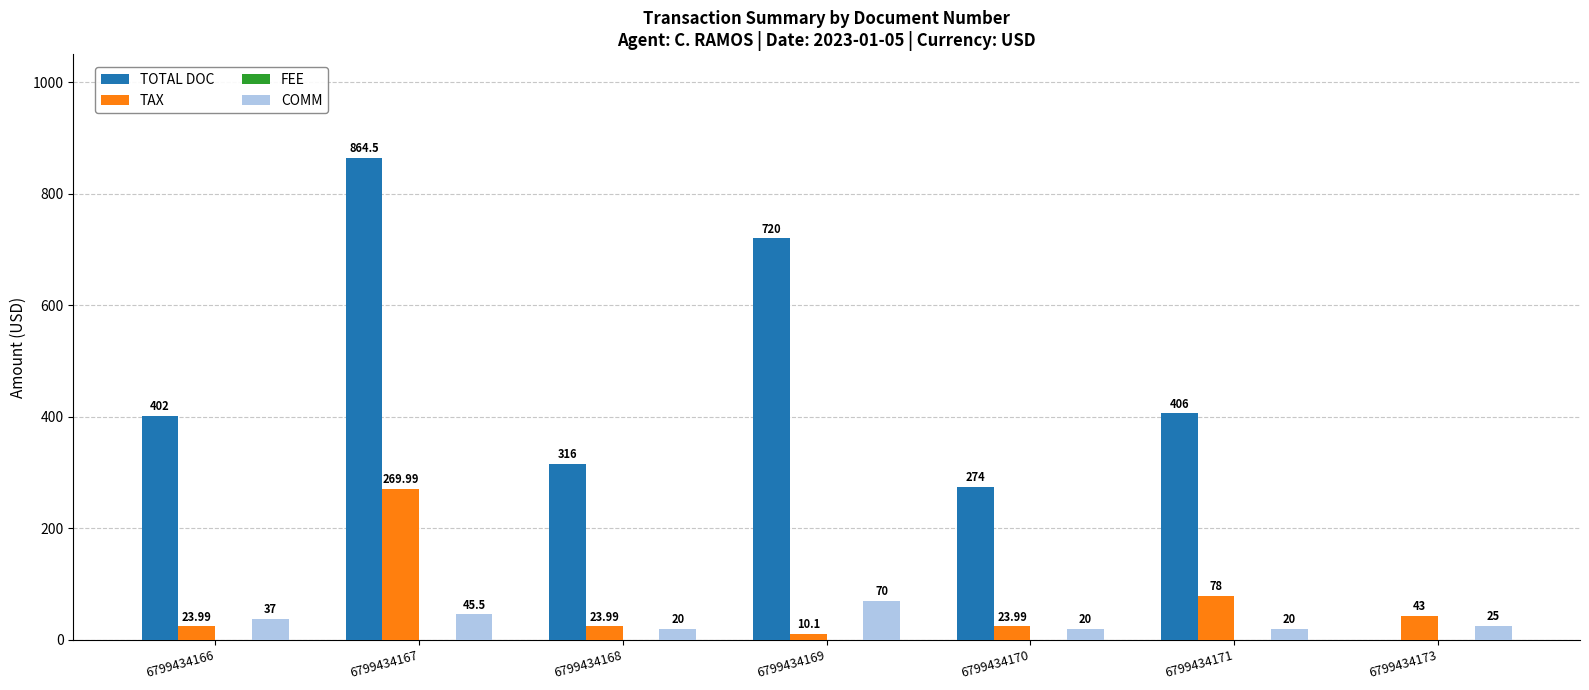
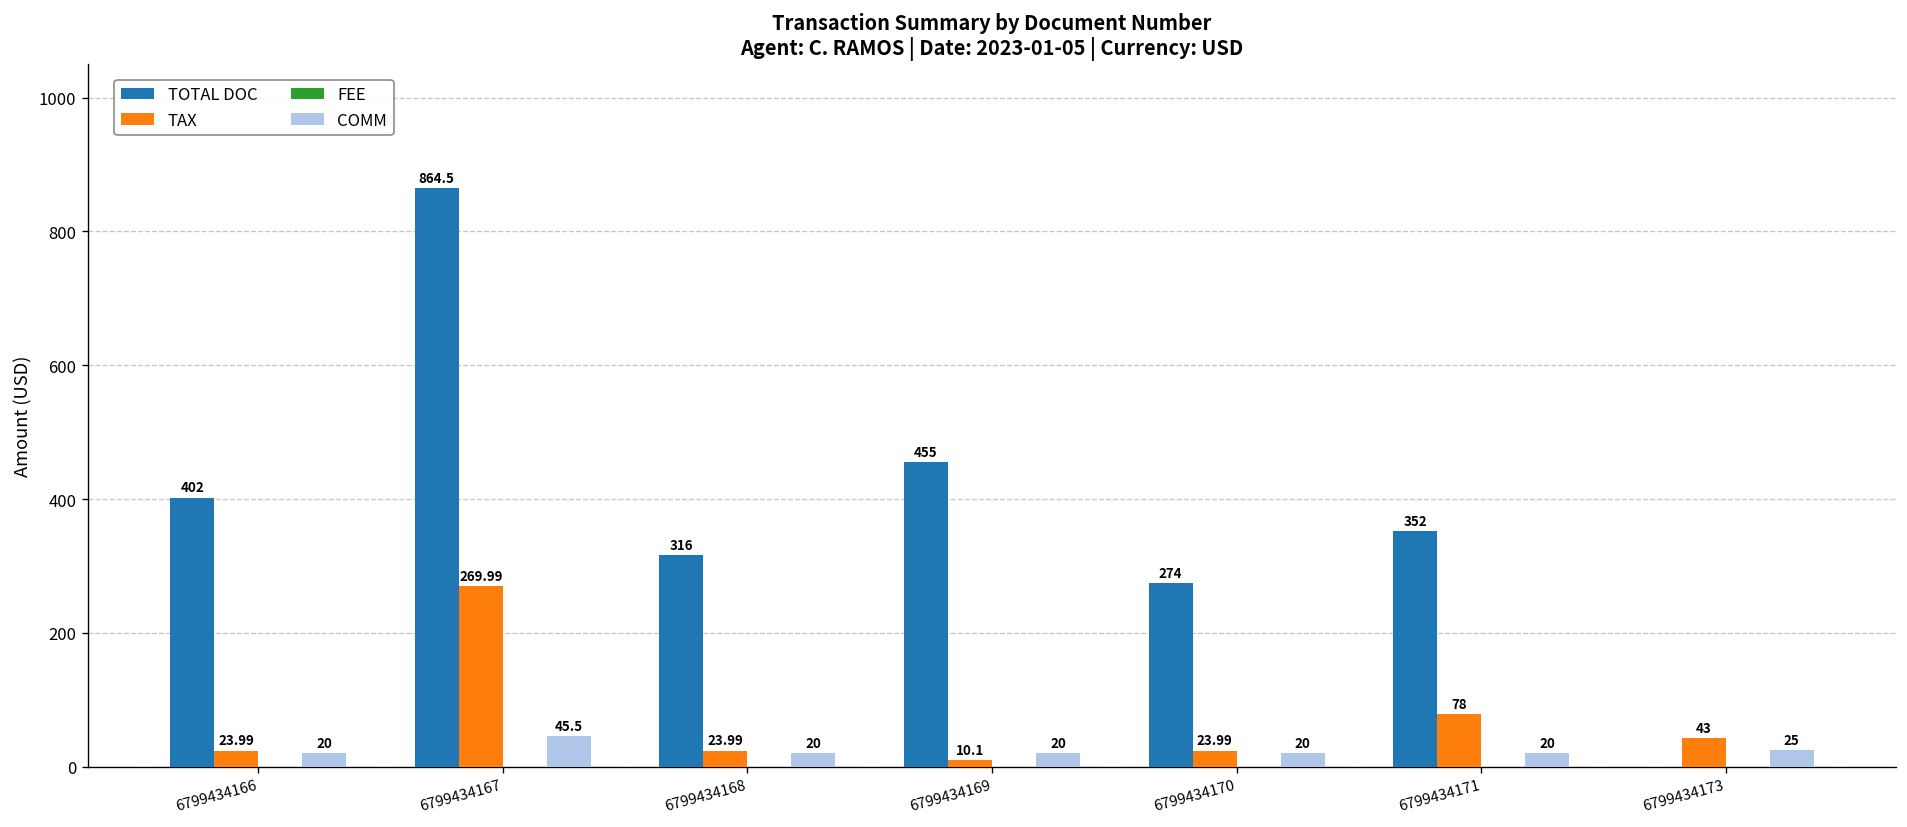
COMM, 6799434166: 37 -> 20
TOTAL DOC, 6799434169: 720 -> 455
COMM, 6799434169: 70 -> 20
TOTAL DOC, 6799434171: 406 -> 352
